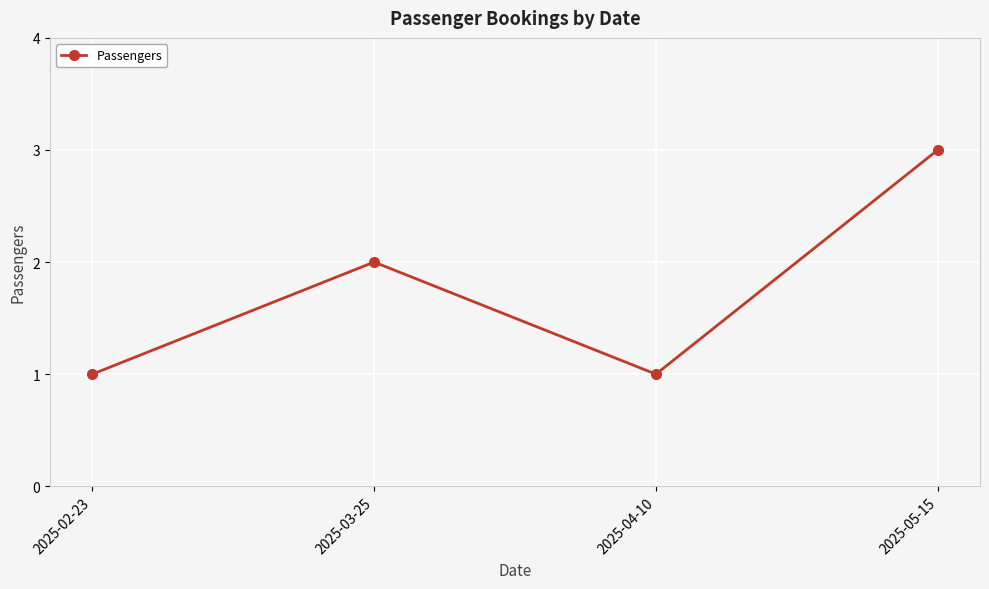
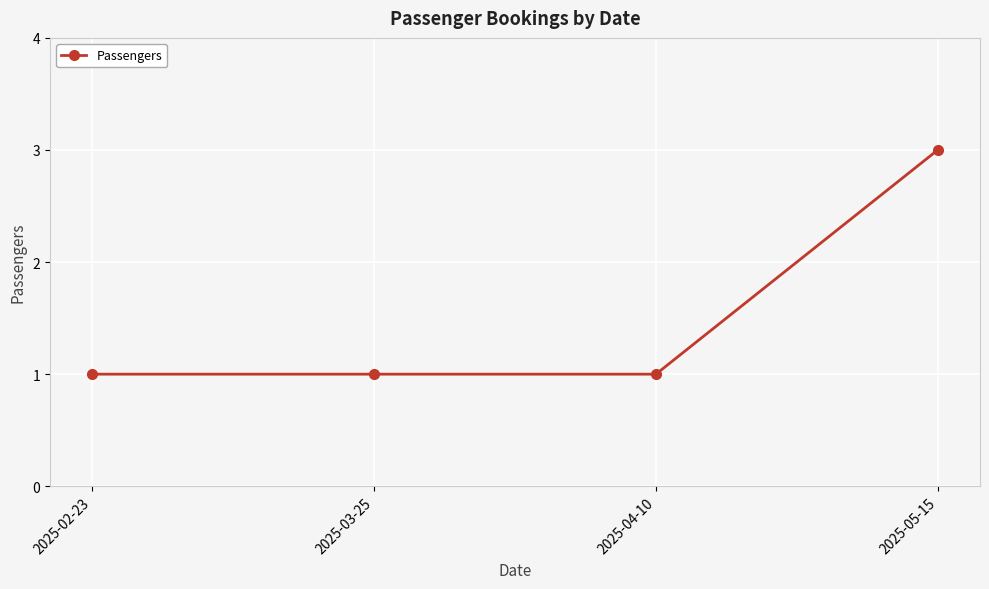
2025-03-25: 2 -> 1
